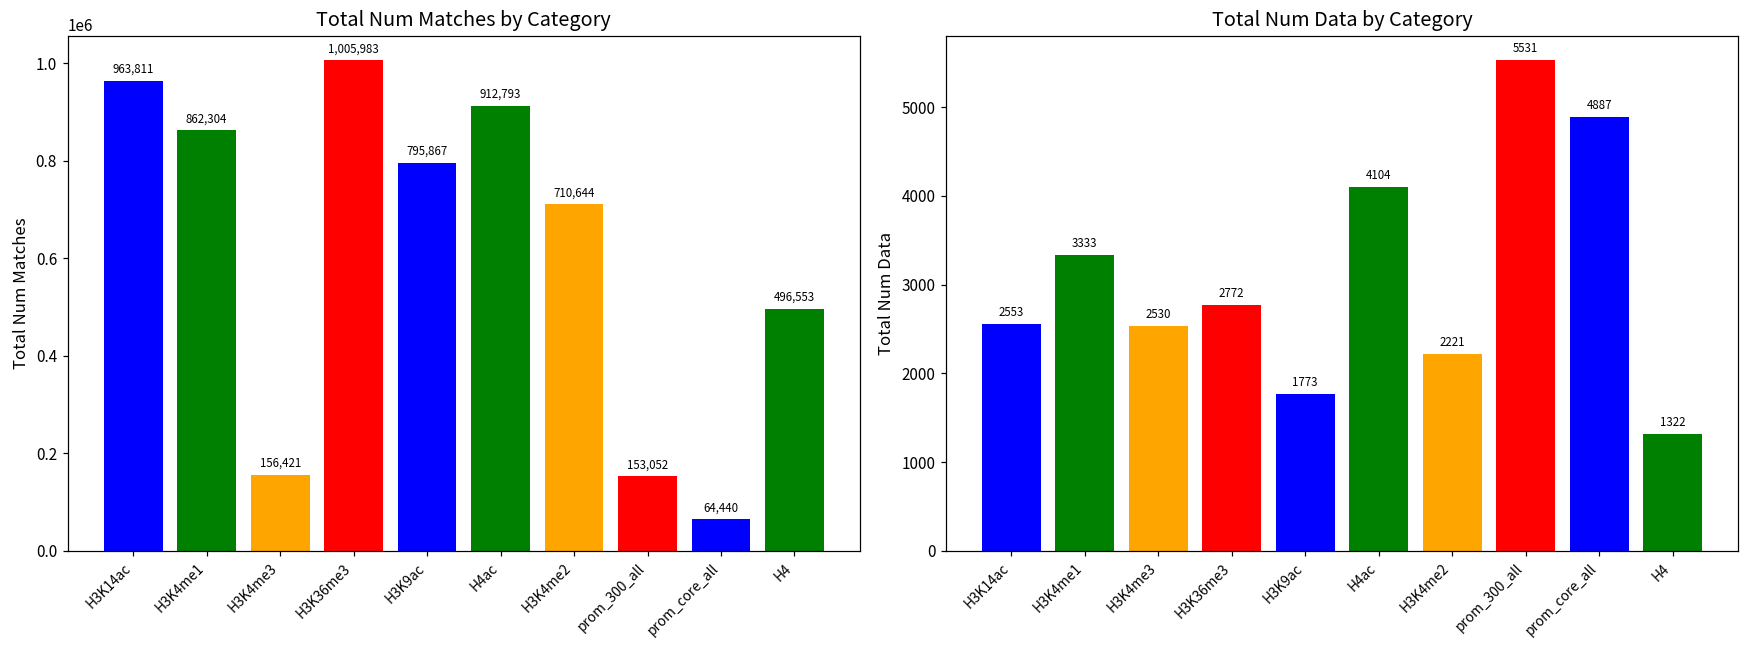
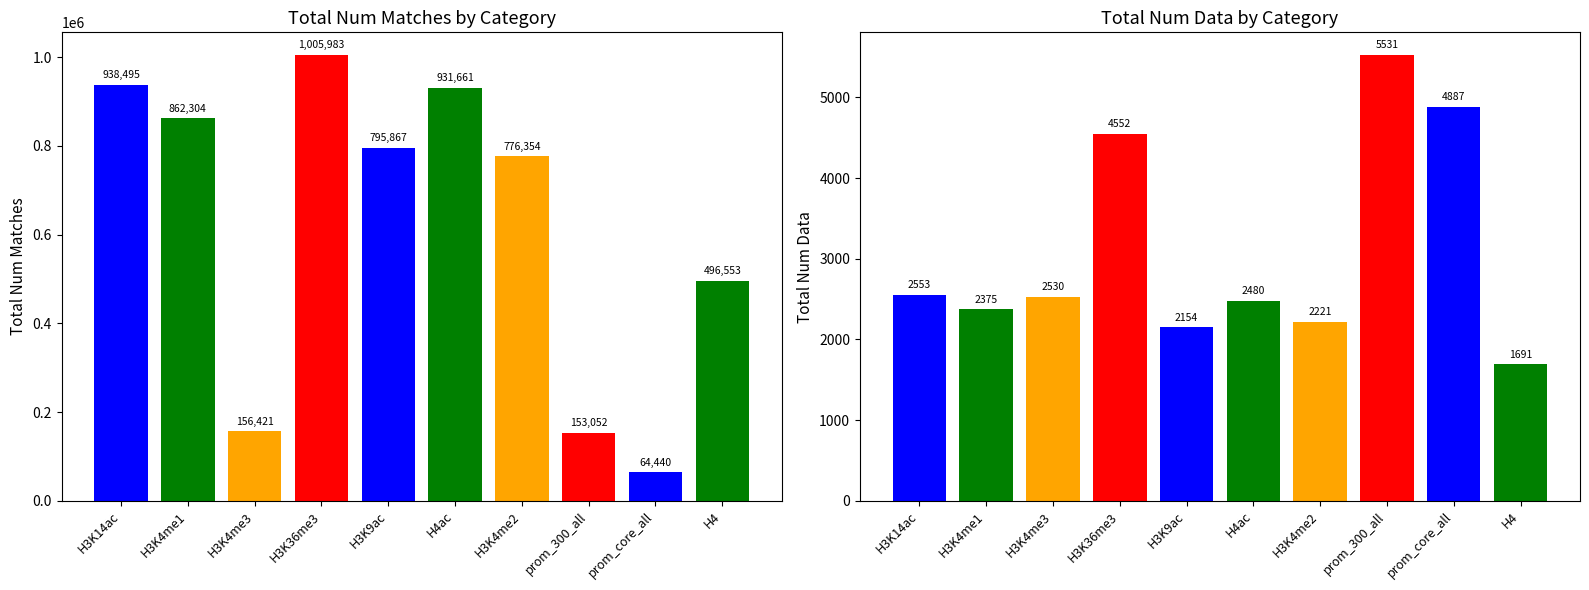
Total Num Matches by Category, H3K14ac: 963,811 -> 938,495
Total Num Matches by Category, H4ac: 912,793 -> 931,661
Total Num Matches by Category, H3K4me2: 710,644 -> 776,354
Total Num Data by Category, H3K4me1: 3333 -> 2375
Total Num Data by Category, H3K36me3: 2772 -> 4552
Total Num Data by Category, H3K9ac: 1773 -> 2154
Total Num Data by Category, H4ac: 4104 -> 2480
Total Num Data by Category, H4: 1322 -> 1691
